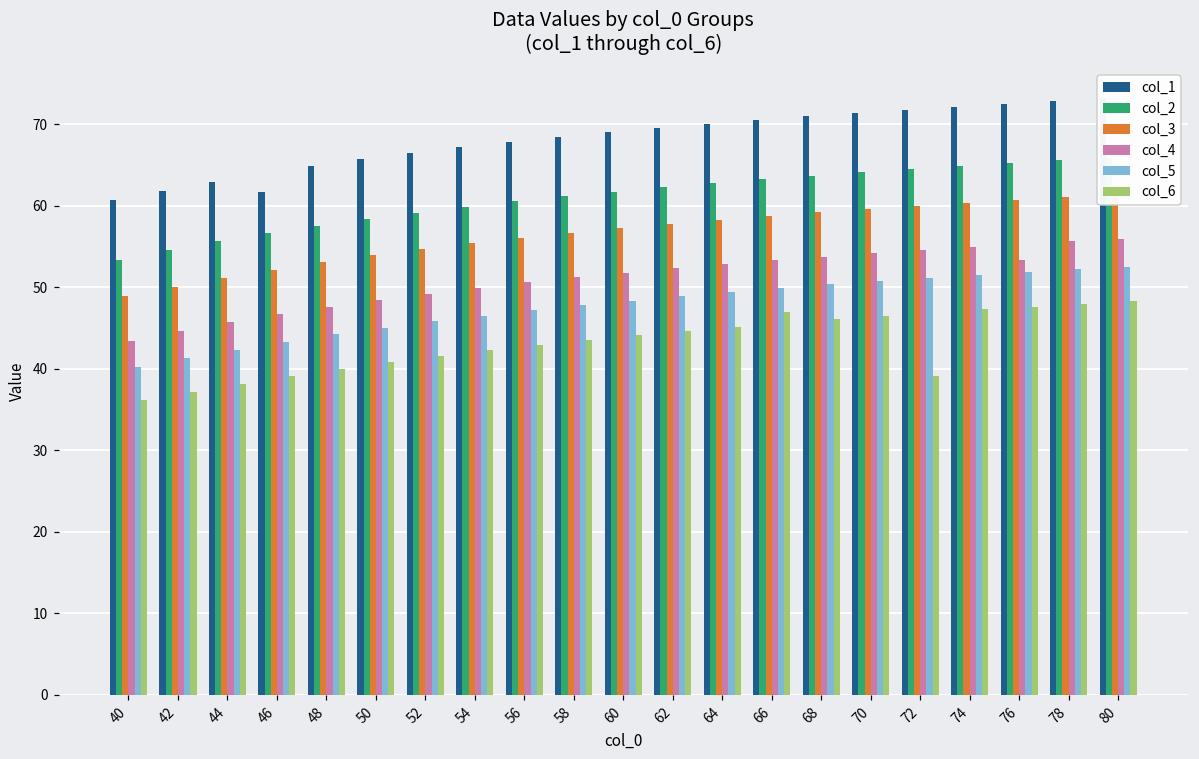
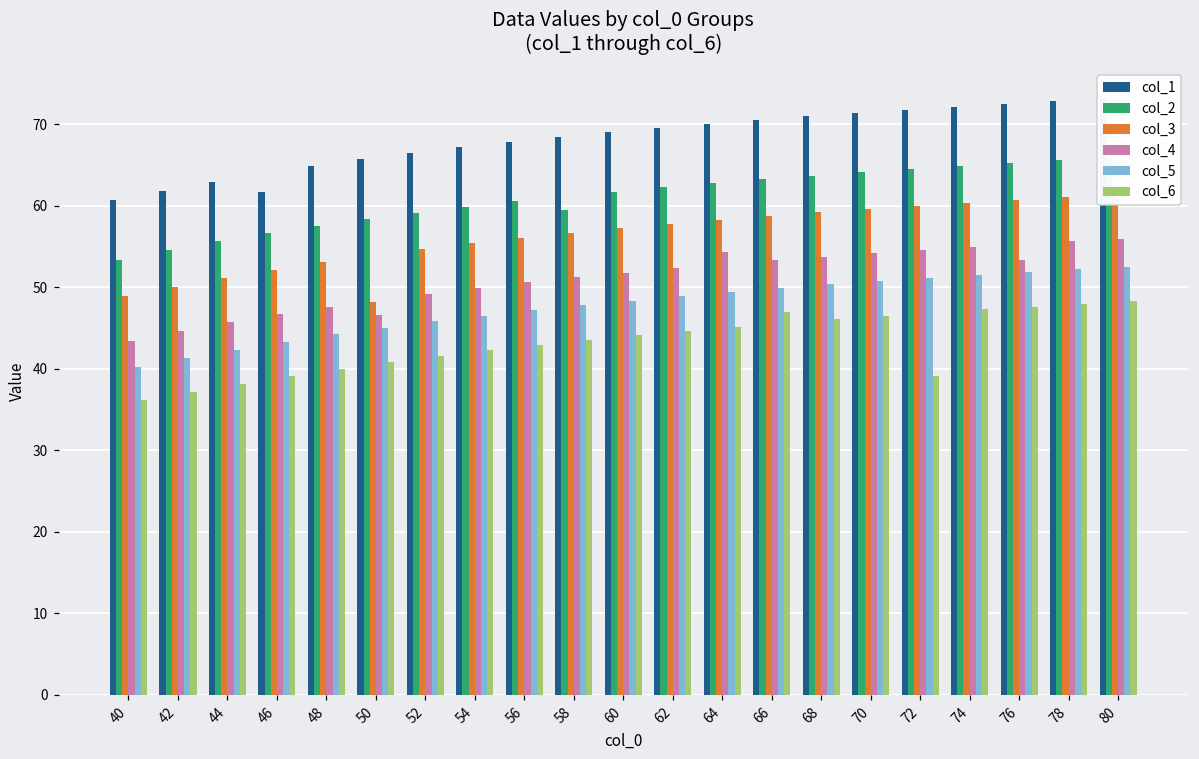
col_3, 50: 54 -> 48
col_4, 50: 48 -> 47
col_2, 58: 61 -> 59
col_4, 64: 53 -> 54
